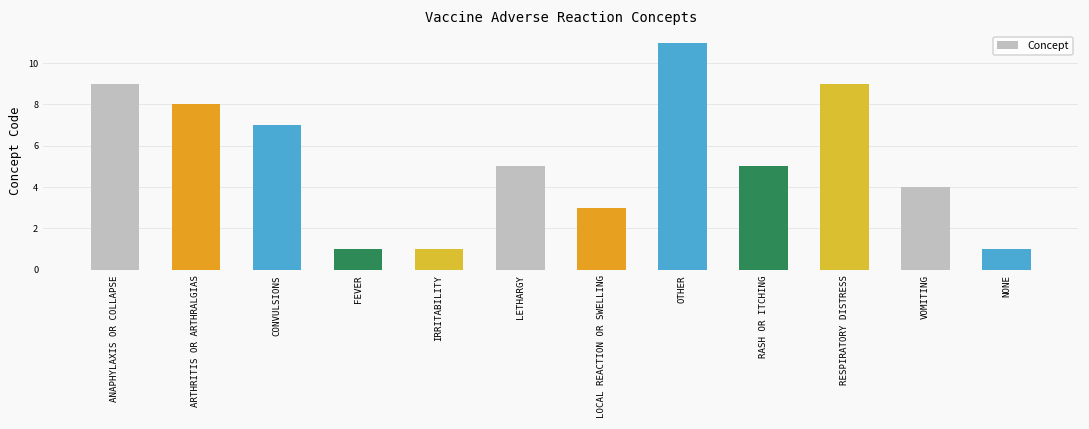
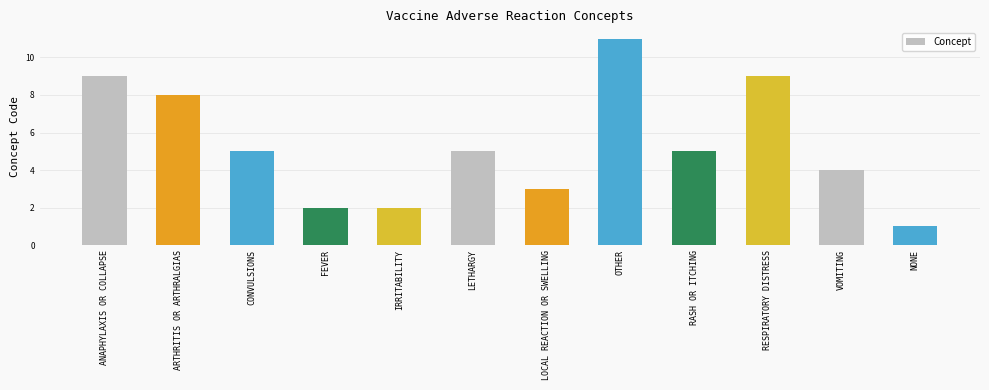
CONVULSIONS: 7 -> 5
FEVER: 1 -> 2
IRRITABILITY: 1 -> 2
